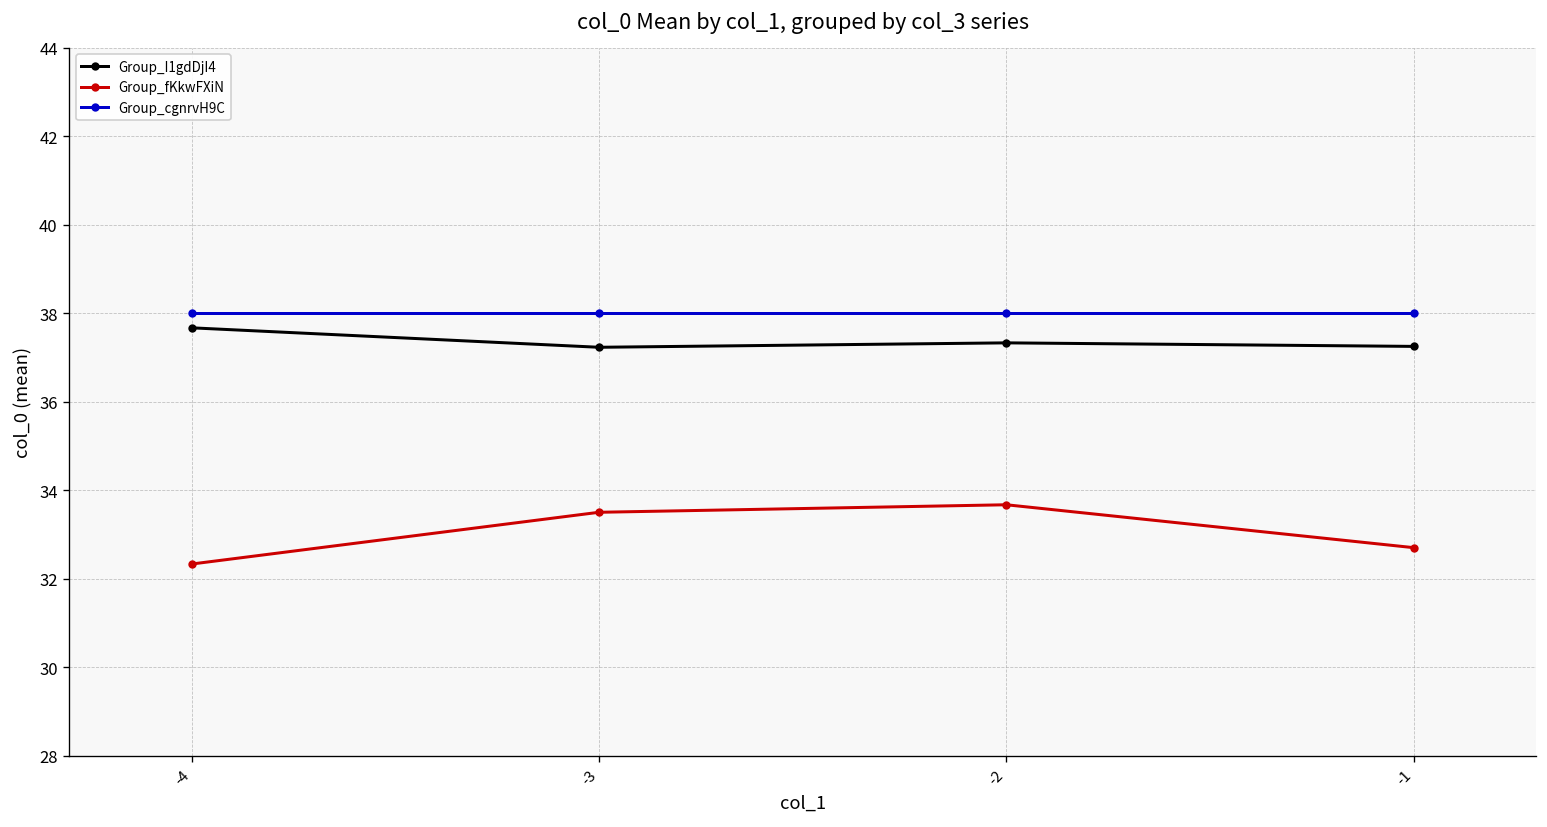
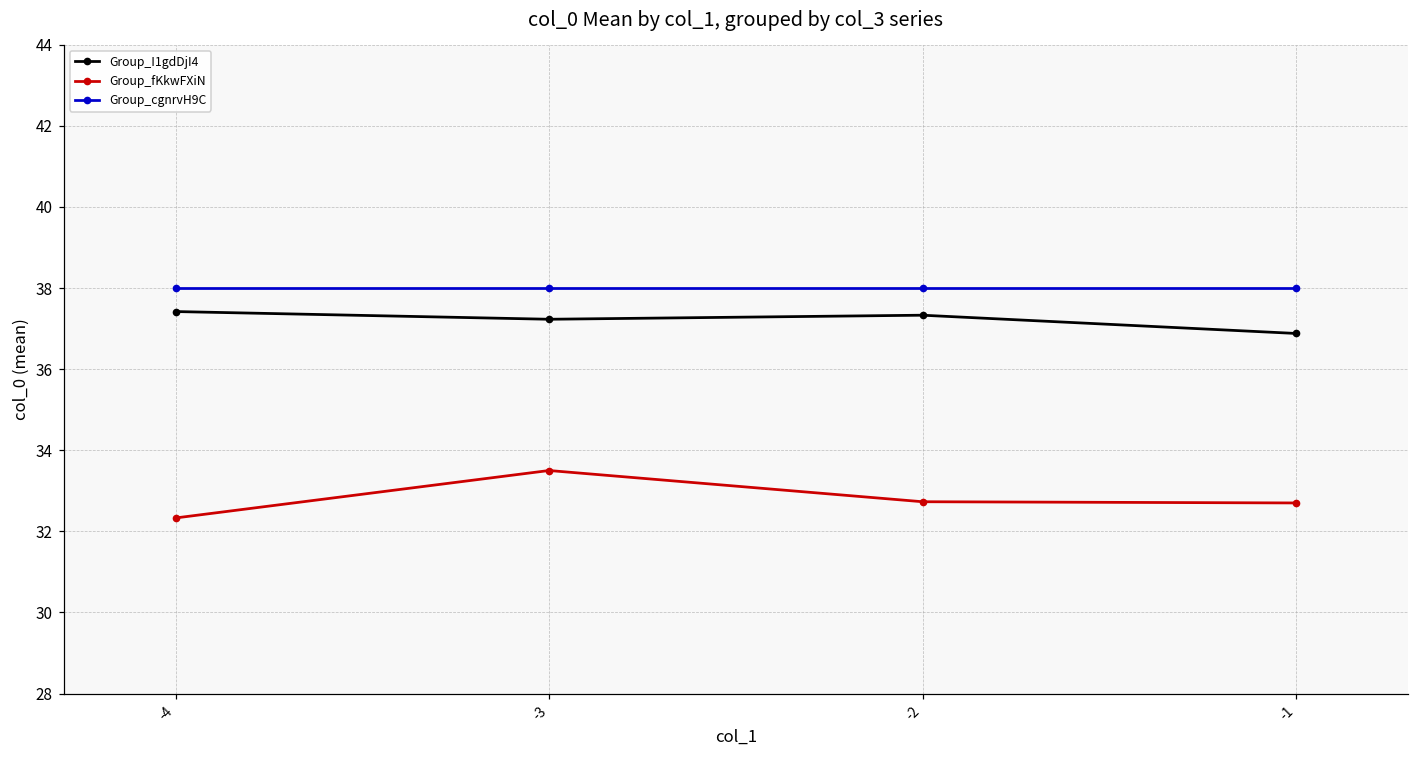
Group_I1gdDjI4, -4: 37.7 -> 37.4
Group_fKkwFXiN, -2: 33.7 -> 32.7
Group_I1gdDjI4, -1: 37.3 -> 36.9
